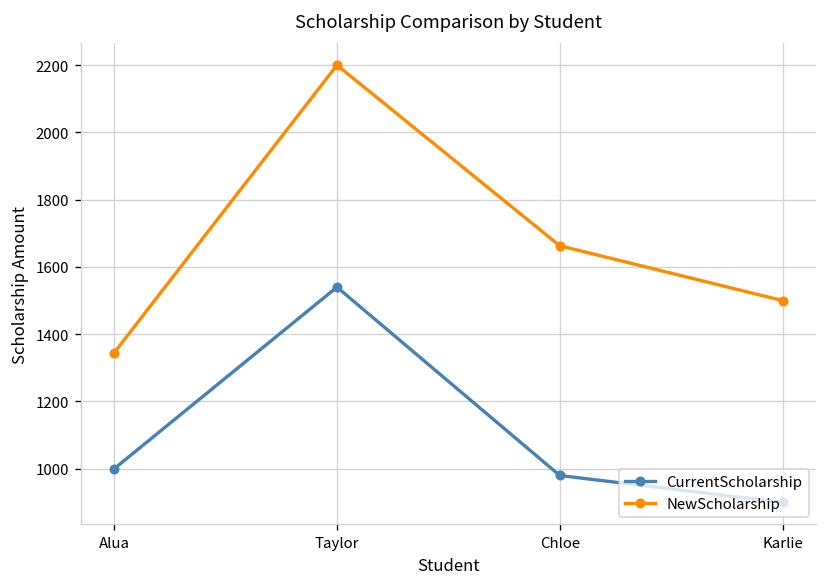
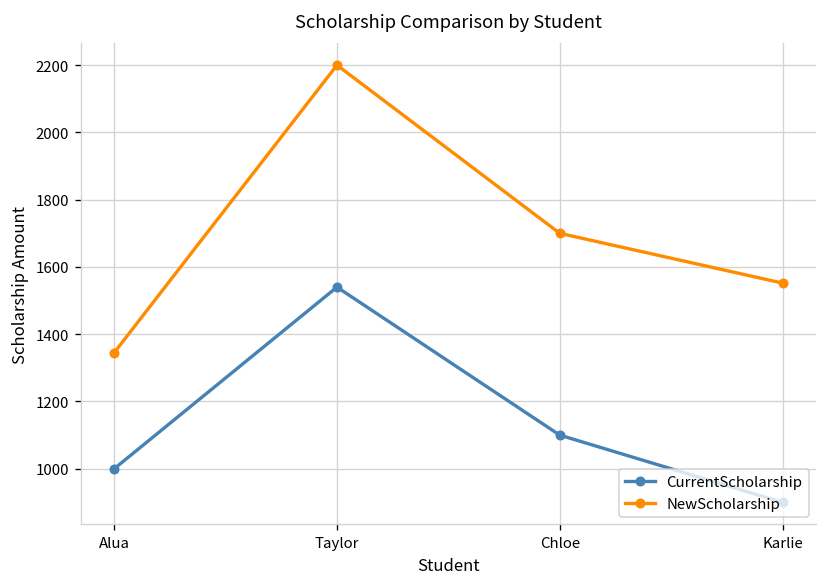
CurrentScholarship, Chloe: 980 -> 1100
NewScholarship, Chloe: 1660 -> 1700
NewScholarship, Karlie: 1500 -> 1550
